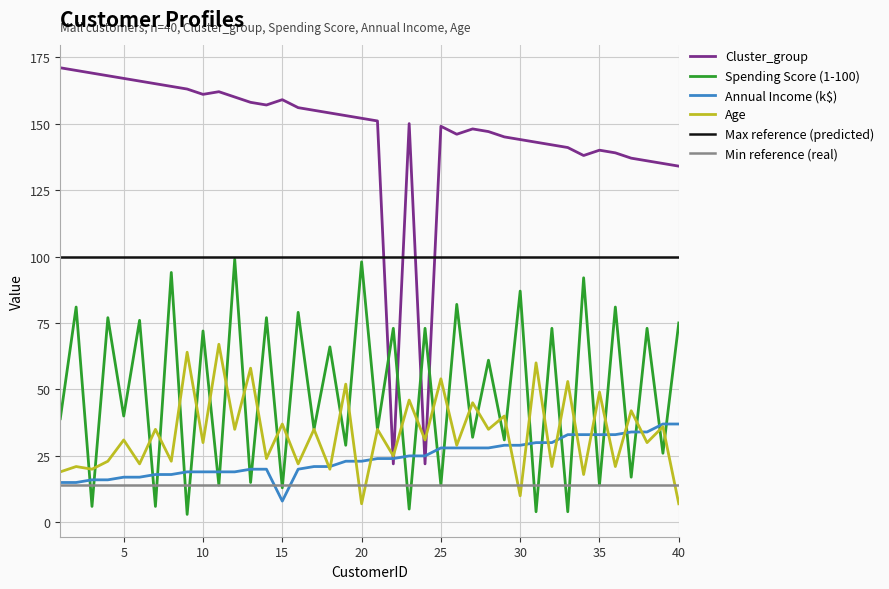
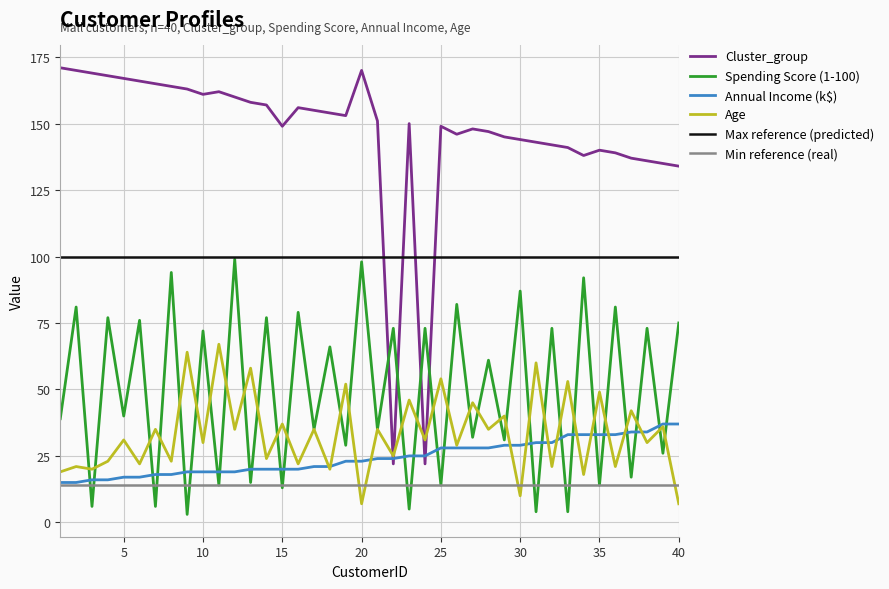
Cluster_group, 15: 159 -> 149
Annual Income (k$), 15: 8 -> 20
Cluster_group, 20: 152 -> 170
